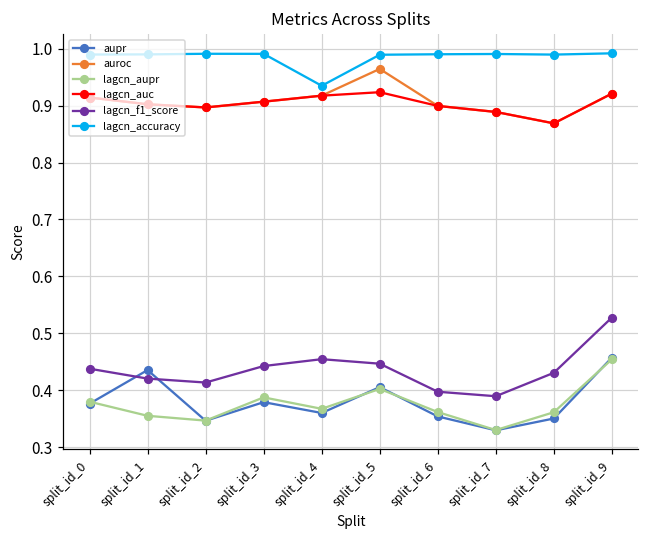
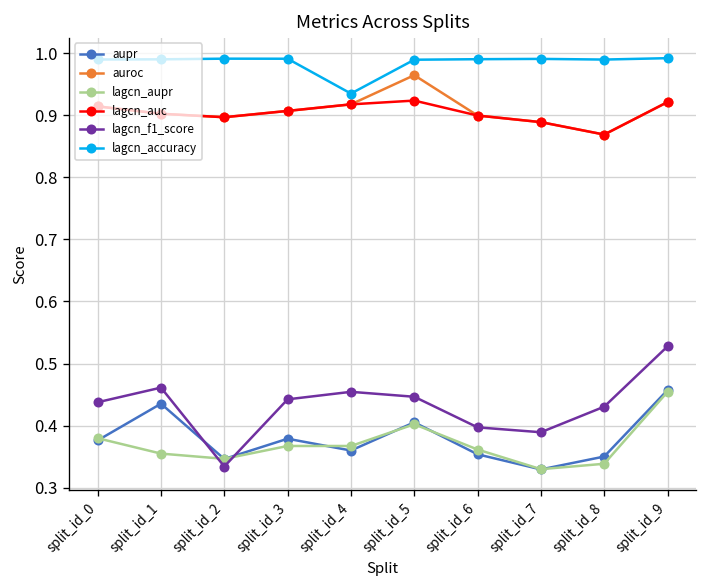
lagcn_f1_score, split_id_1: 0.42 -> 0.46
lagcn_f1_score, split_id_2: 0.41 -> 0.33
lagcn_aupr, split_id_3: 0.39 -> 0.37
lagcn_aupr, split_id_8: 0.36 -> 0.34
